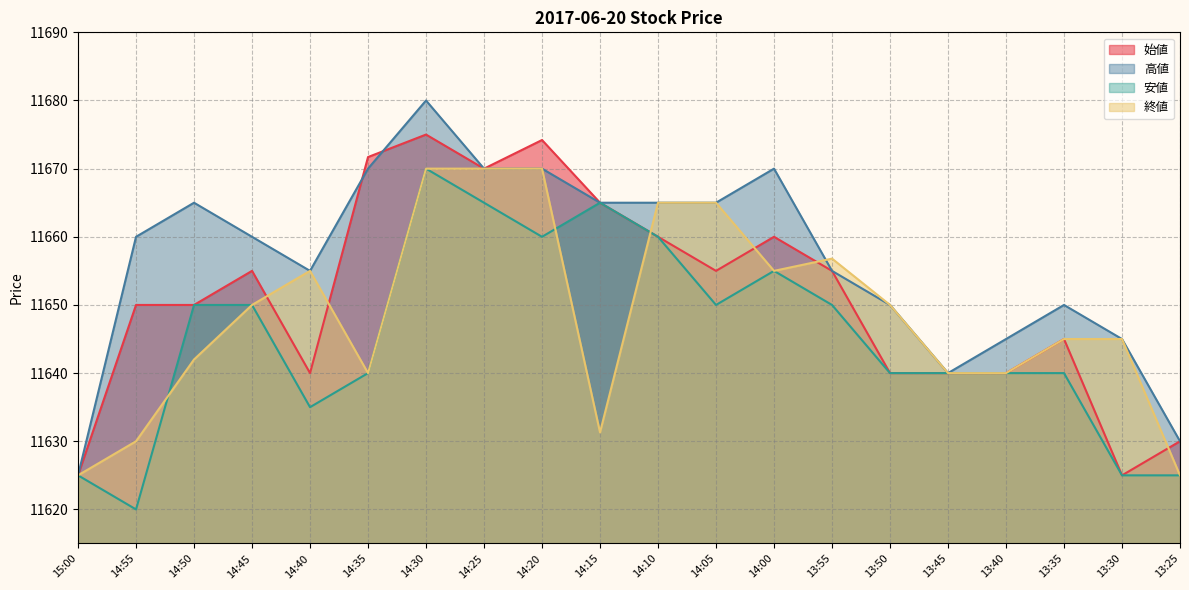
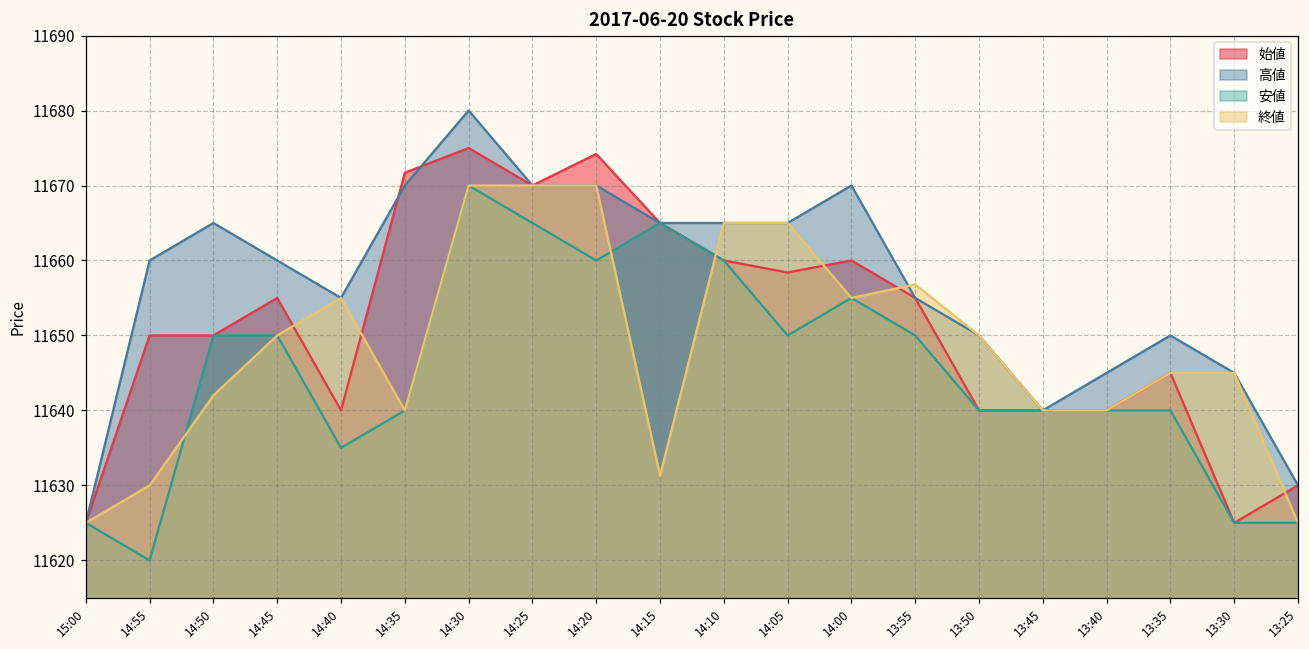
始値, 14:05: 11655 -> 11658
